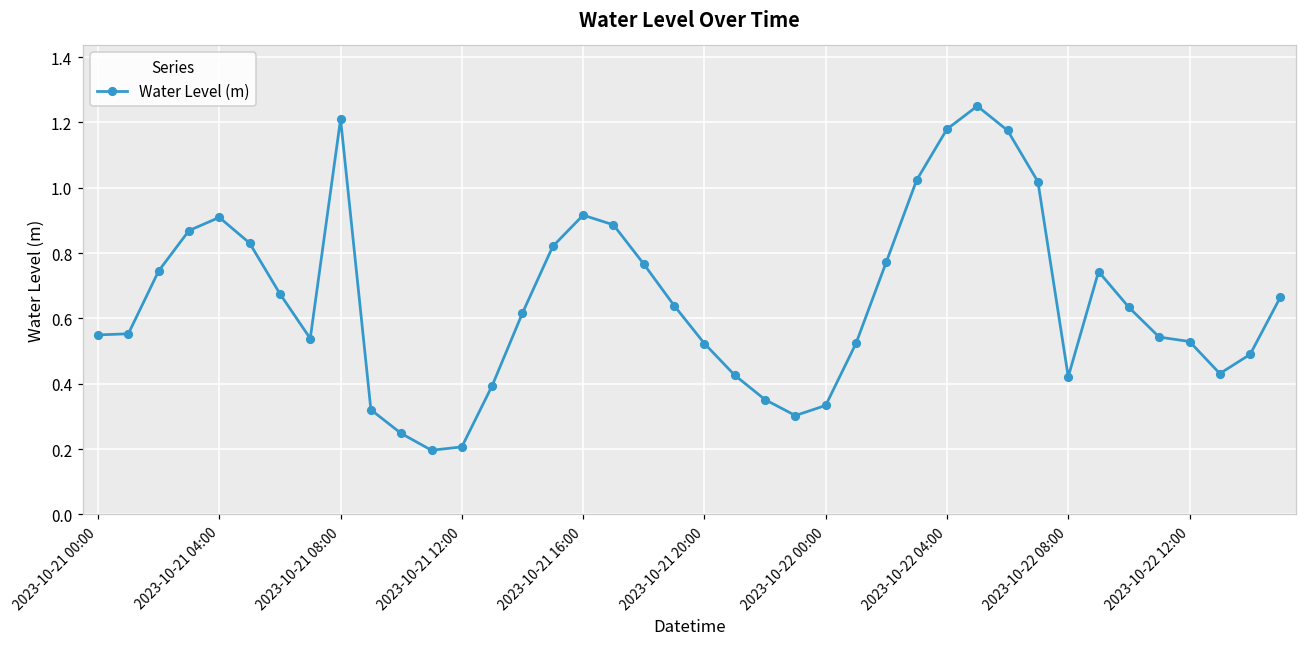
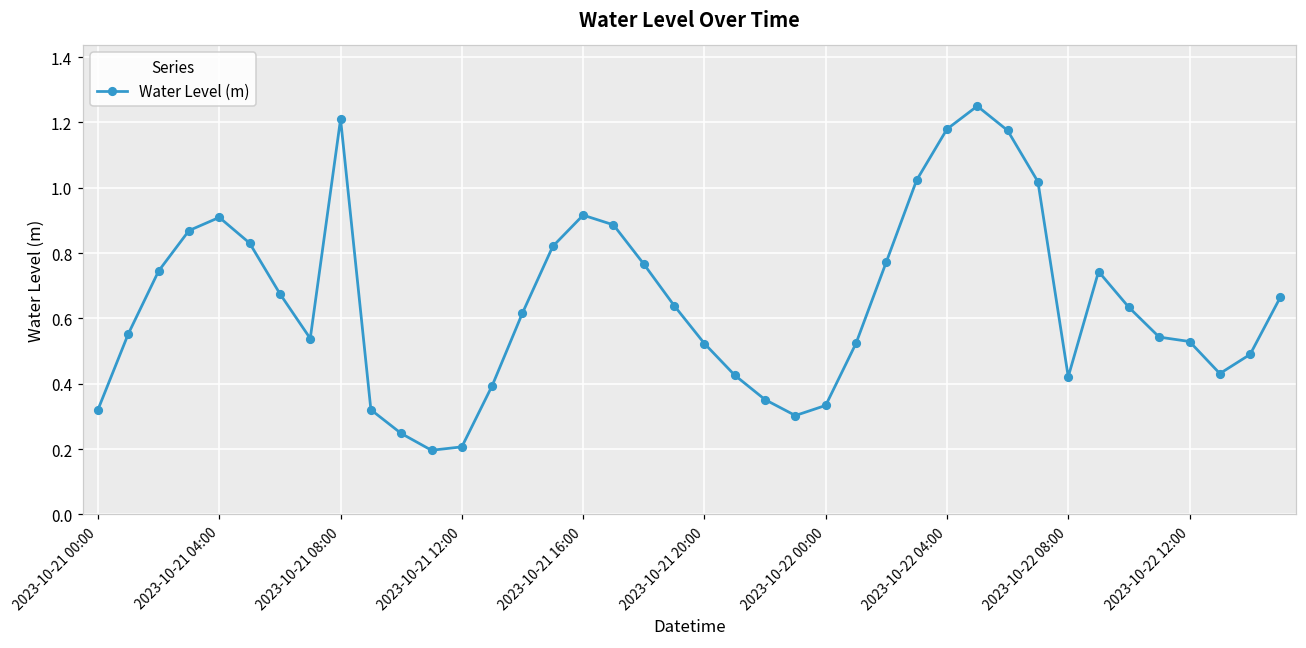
2023-10-21 00:00: 0.55 -> 0.32
